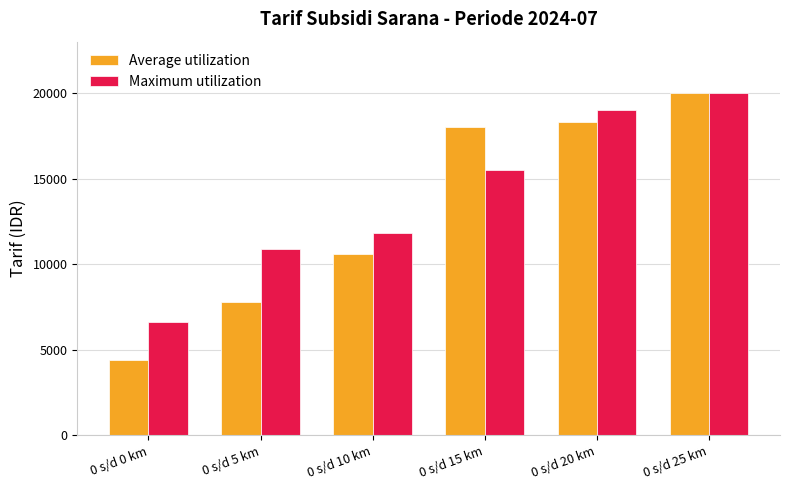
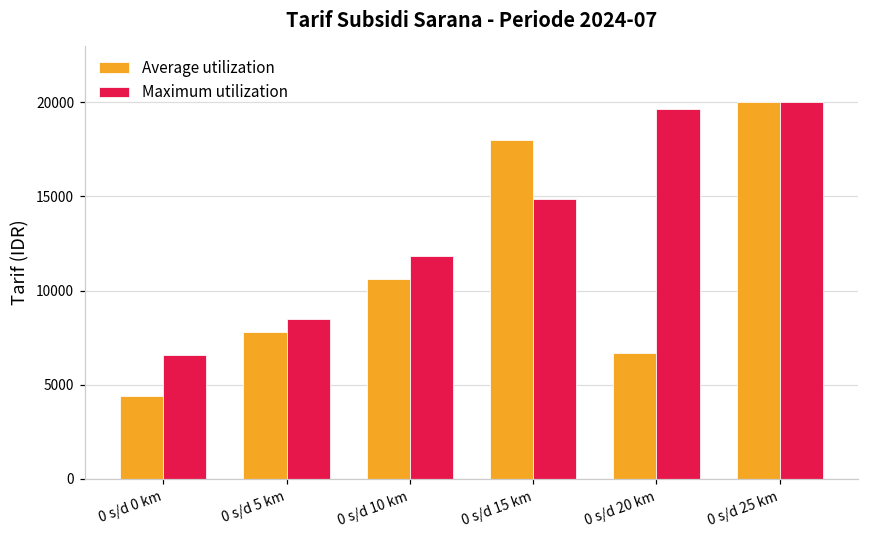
Maximum utilization, 0 s/d 5 km: 10900 -> 8500
Maximum utilization, 0 s/d 15 km: 15500 -> 14900
Average utilization, 0 s/d 20 km: 18300 -> 6700
Maximum utilization, 0 s/d 20 km: 19000 -> 19600
